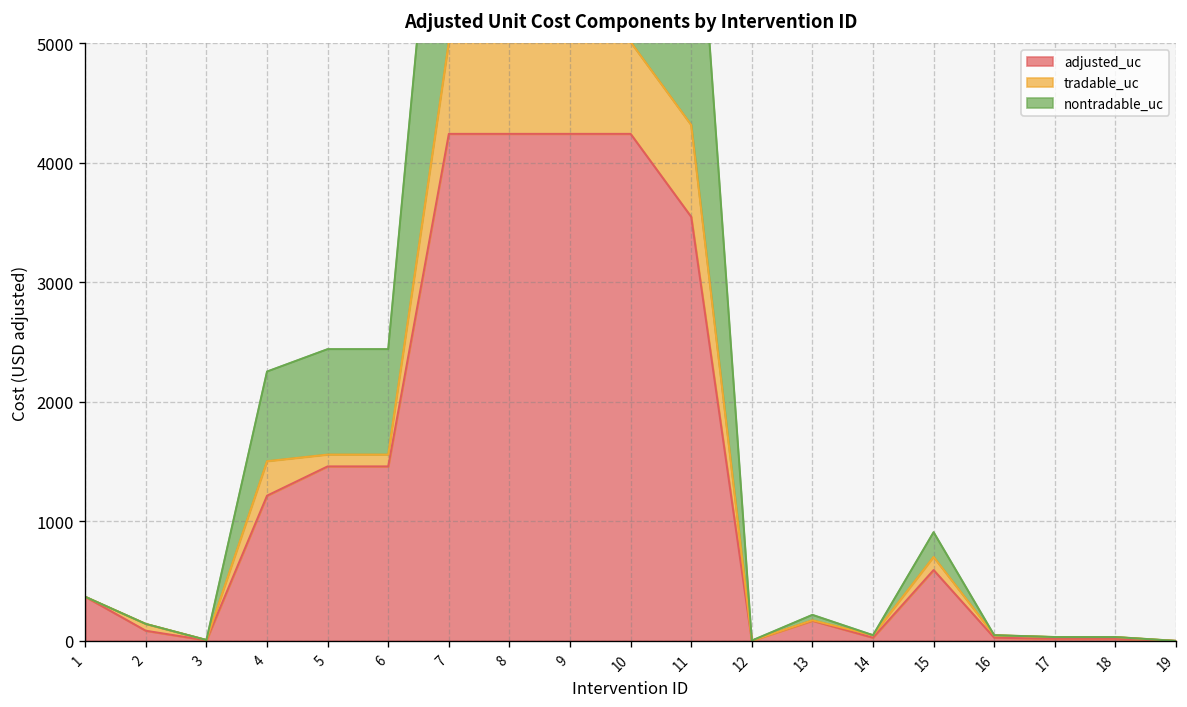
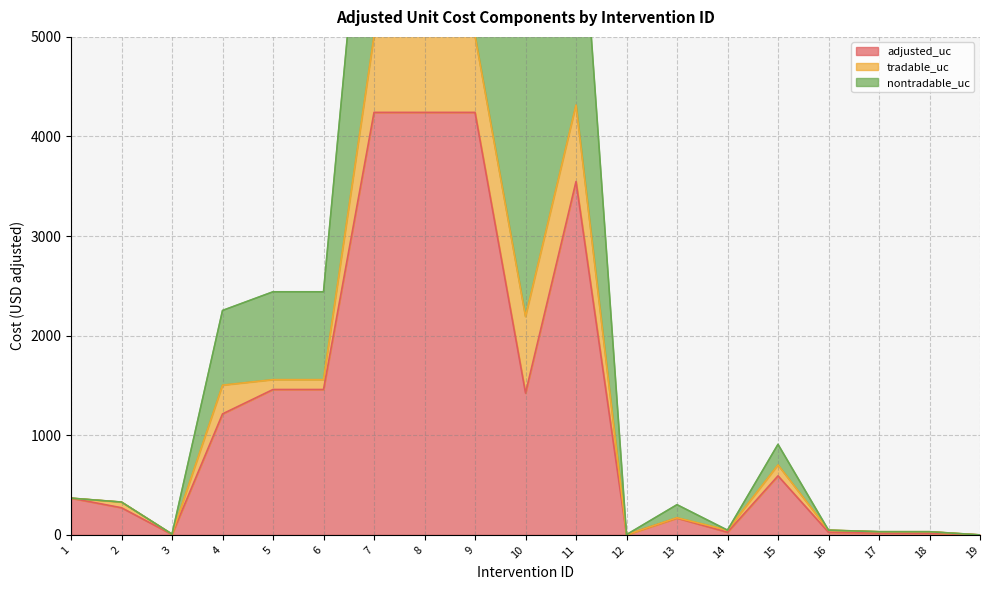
adjusted_uc, 2: 100 -> 300
adjusted_uc, 10: 4200 -> 1400
nontradable_uc, 13: 0 -> 100
